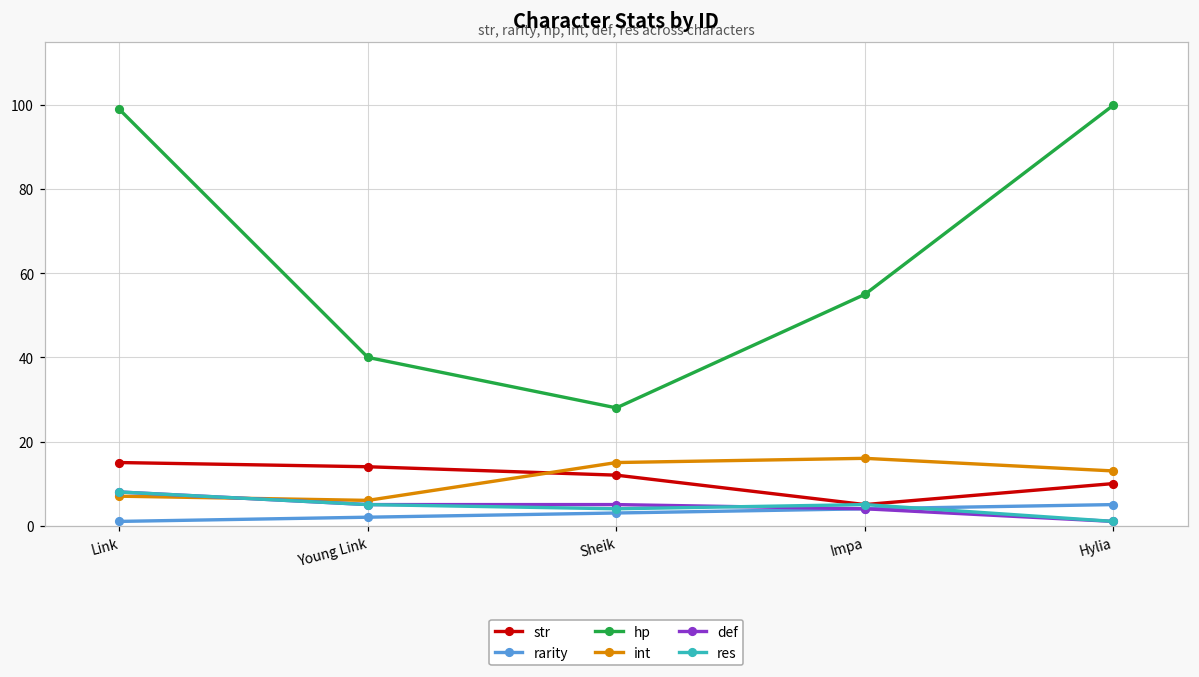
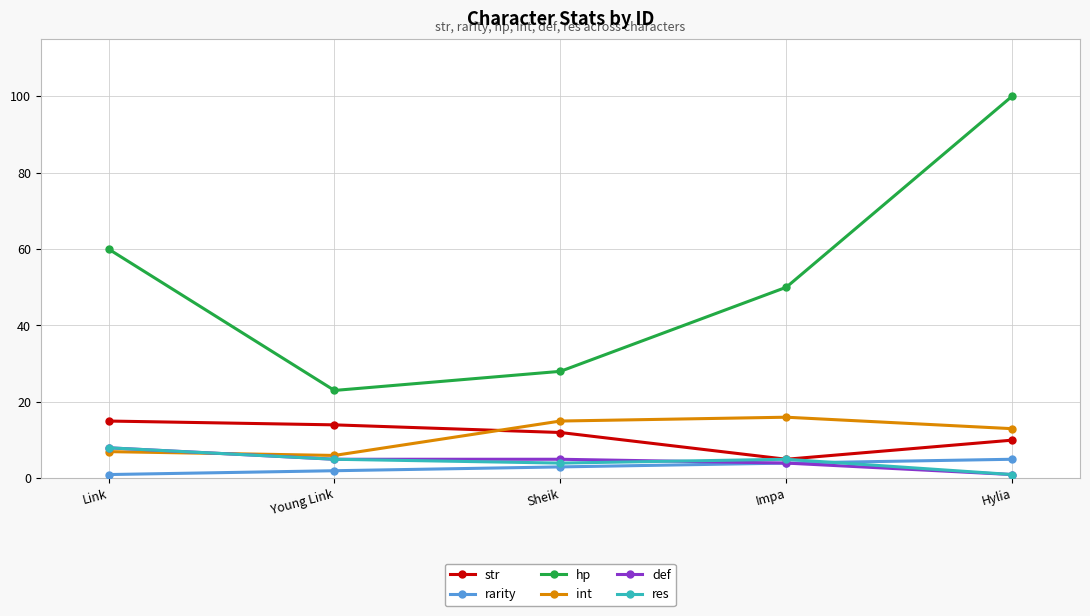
hp, Link: 99 -> 60
hp, Young Link: 40 -> 23
hp, Impa: 55 -> 50
